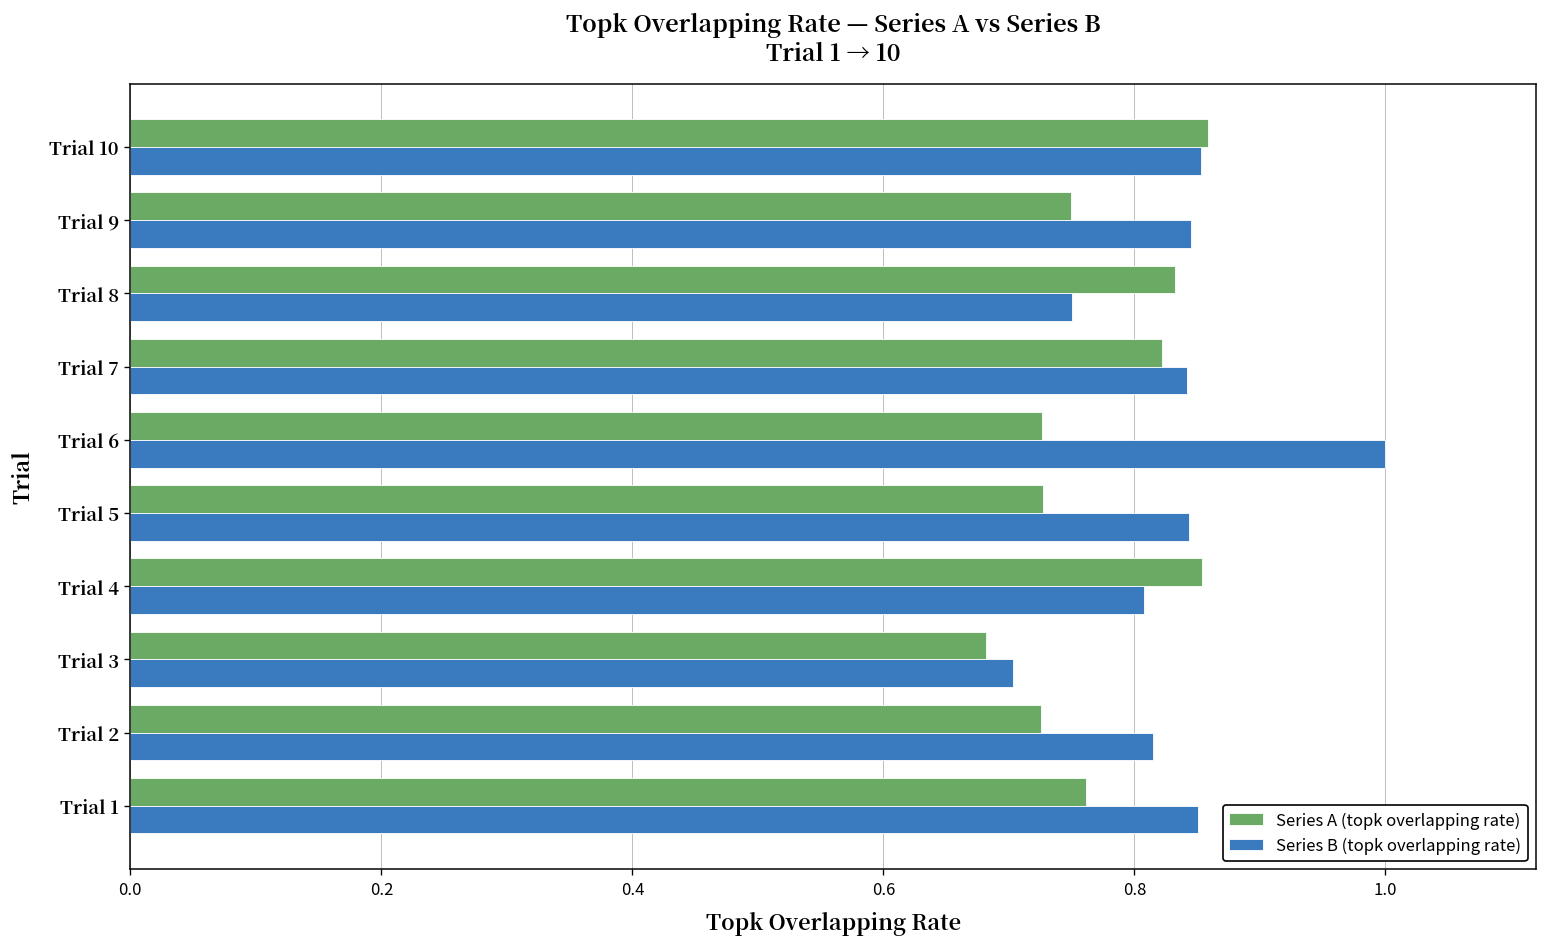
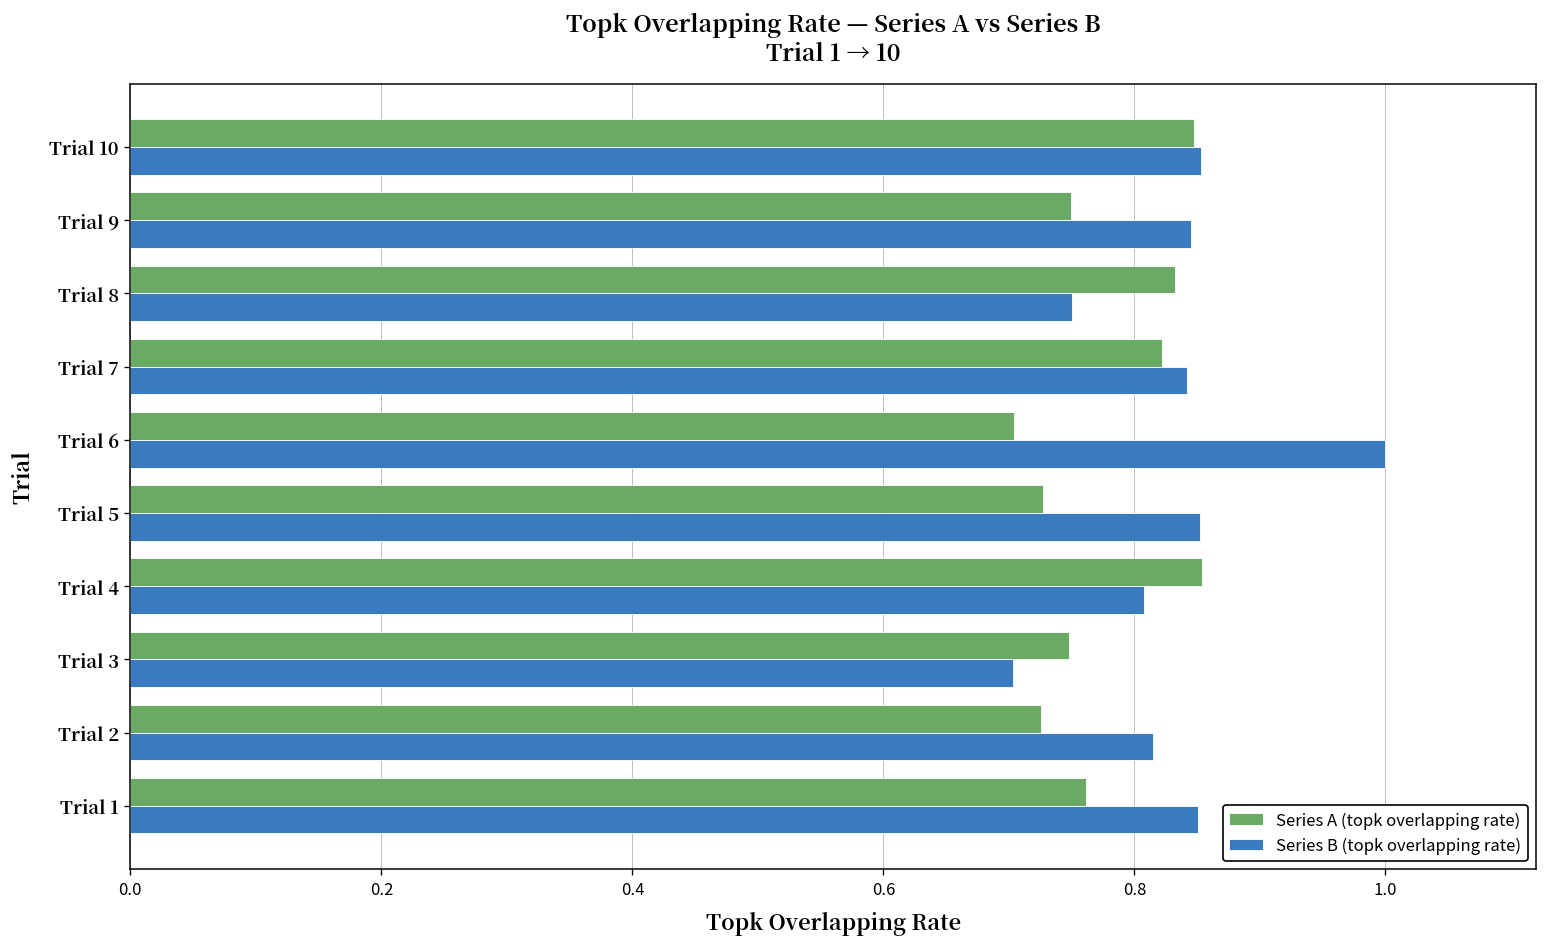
Series A (topk overlapping rate), Trial 10: 0.859 -> 0.847
Series A (topk overlapping rate), Trial 6: 0.726 -> 0.704
Series B (topk overlapping rate), Trial 5: 0.843 -> 0.852
Series A (topk overlapping rate), Trial 3: 0.681 -> 0.748
